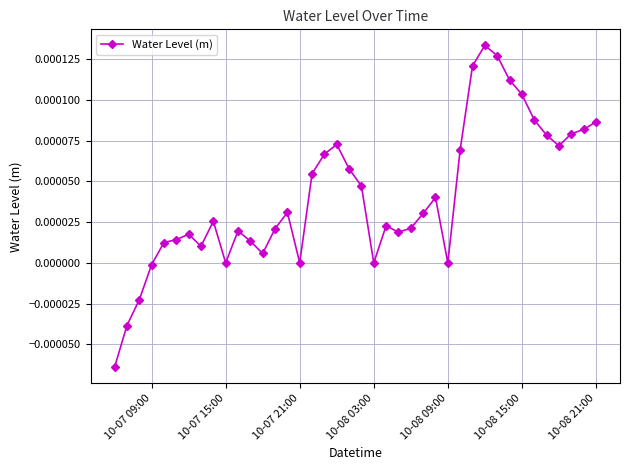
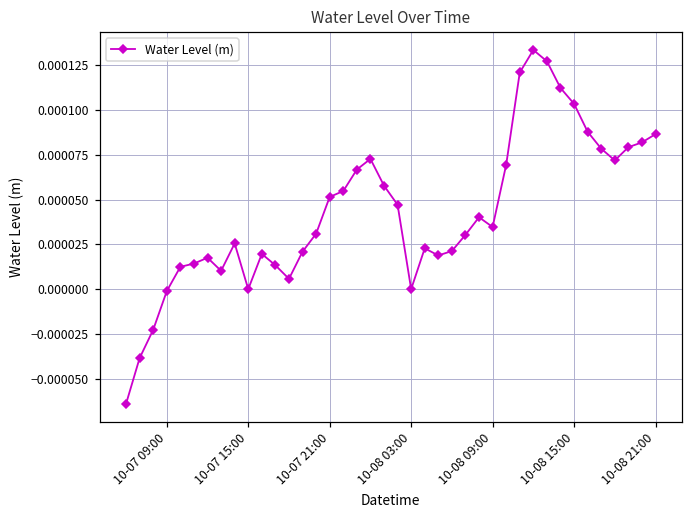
10-07 21:00: 0.0000 -> 0.0001
10-08 09:00: 0.00000 -> 0.00003
